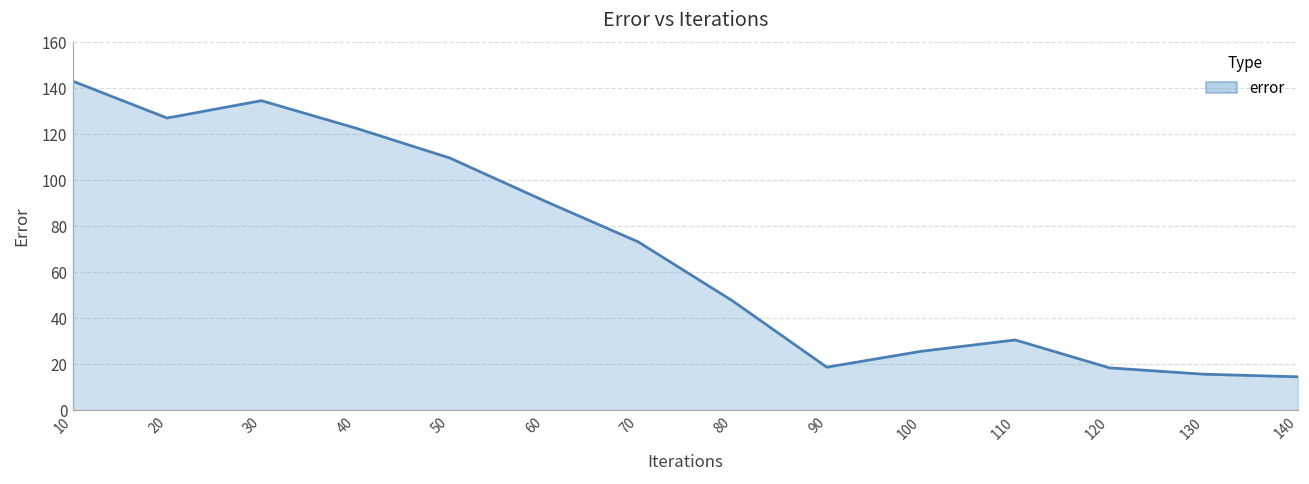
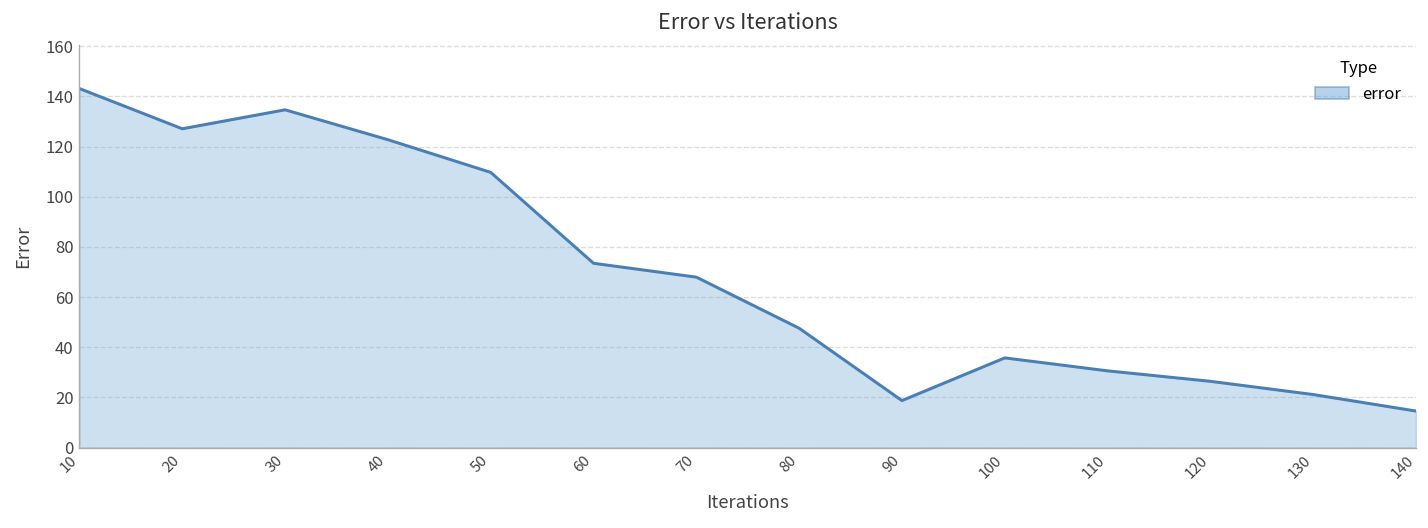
60: 91 -> 73
70: 73 -> 68
100: 26 -> 36
120: 18 -> 26
130: 16 -> 21
